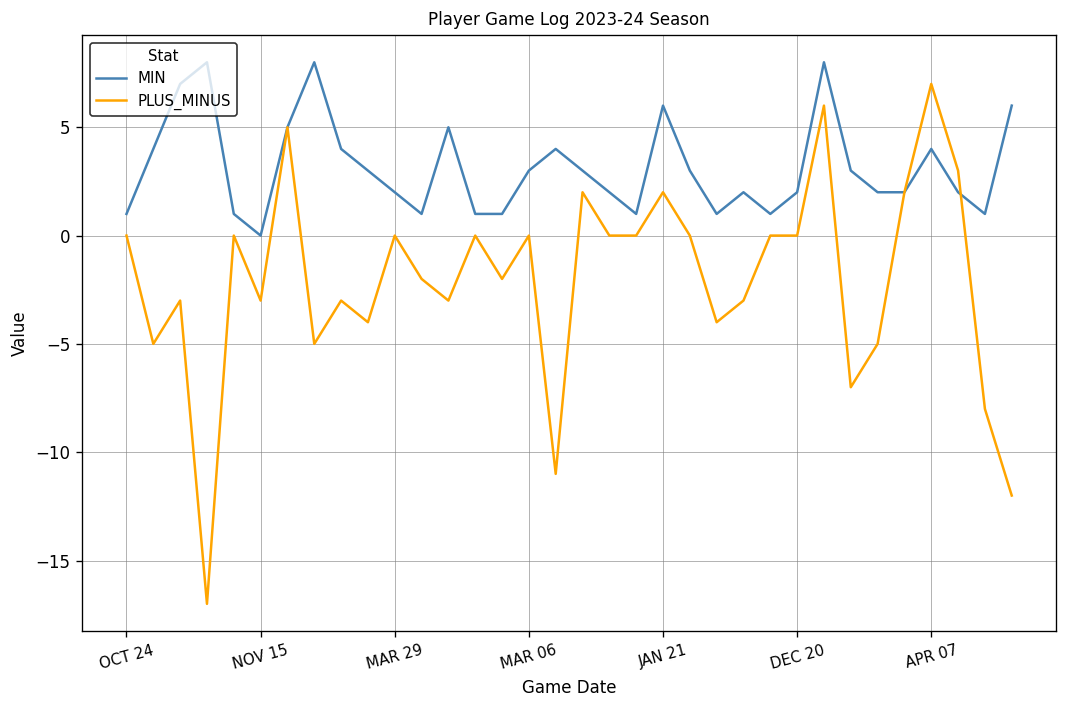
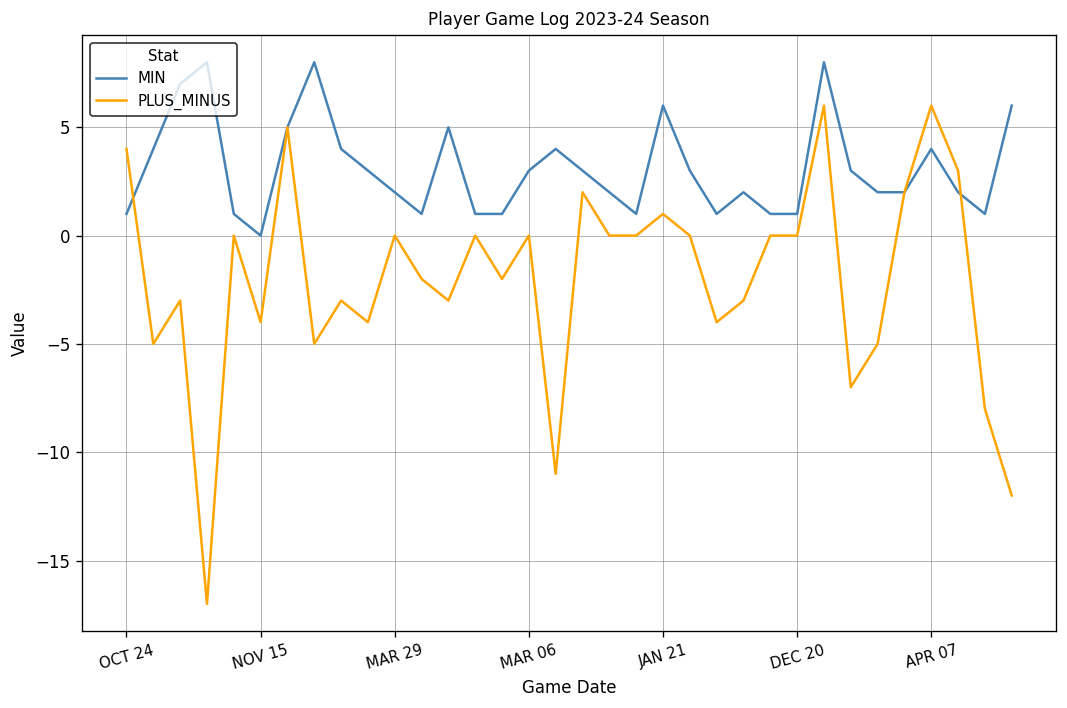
PLUS_MINUS, OCT 24: 0 -> 4
PLUS_MINUS, NOV 15: -3 -> -4
PLUS_MINUS, JAN 21: 2 -> 1
MIN, DEC 20: 2 -> 1
PLUS_MINUS, APR 07: 7 -> 6
